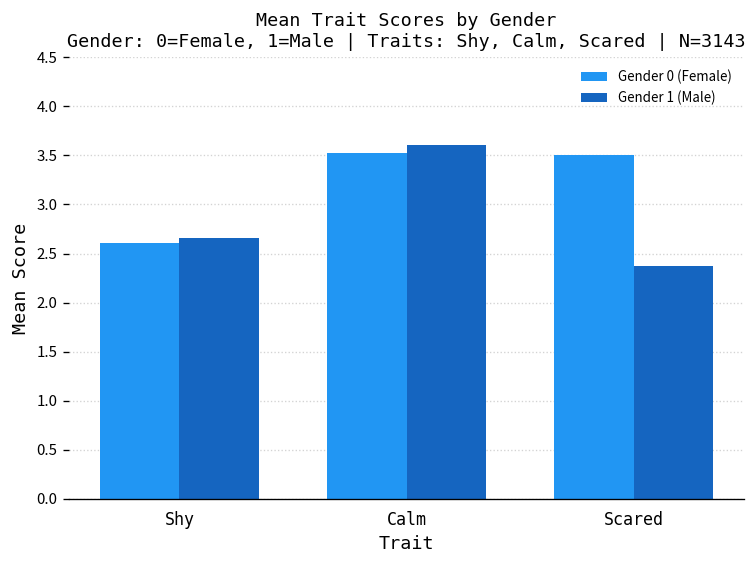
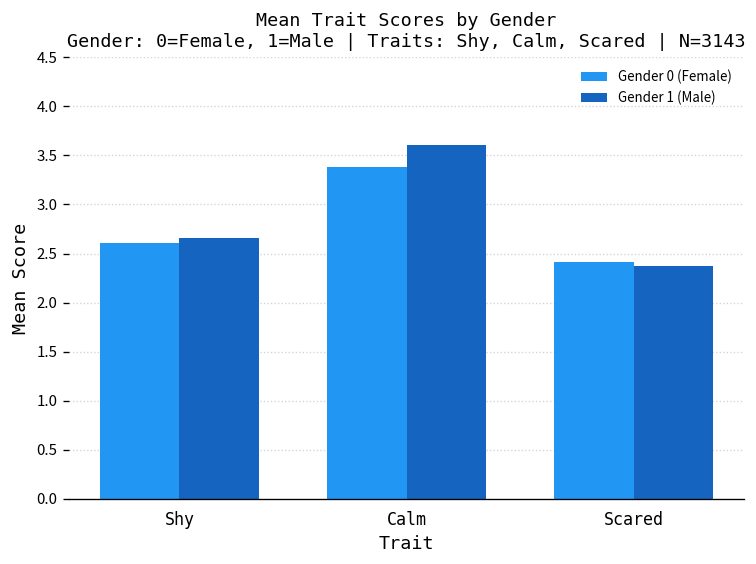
Gender 0 (Female), Calm: 3.5 -> 3.4
Gender 0 (Female), Scared: 3.5 -> 2.4
